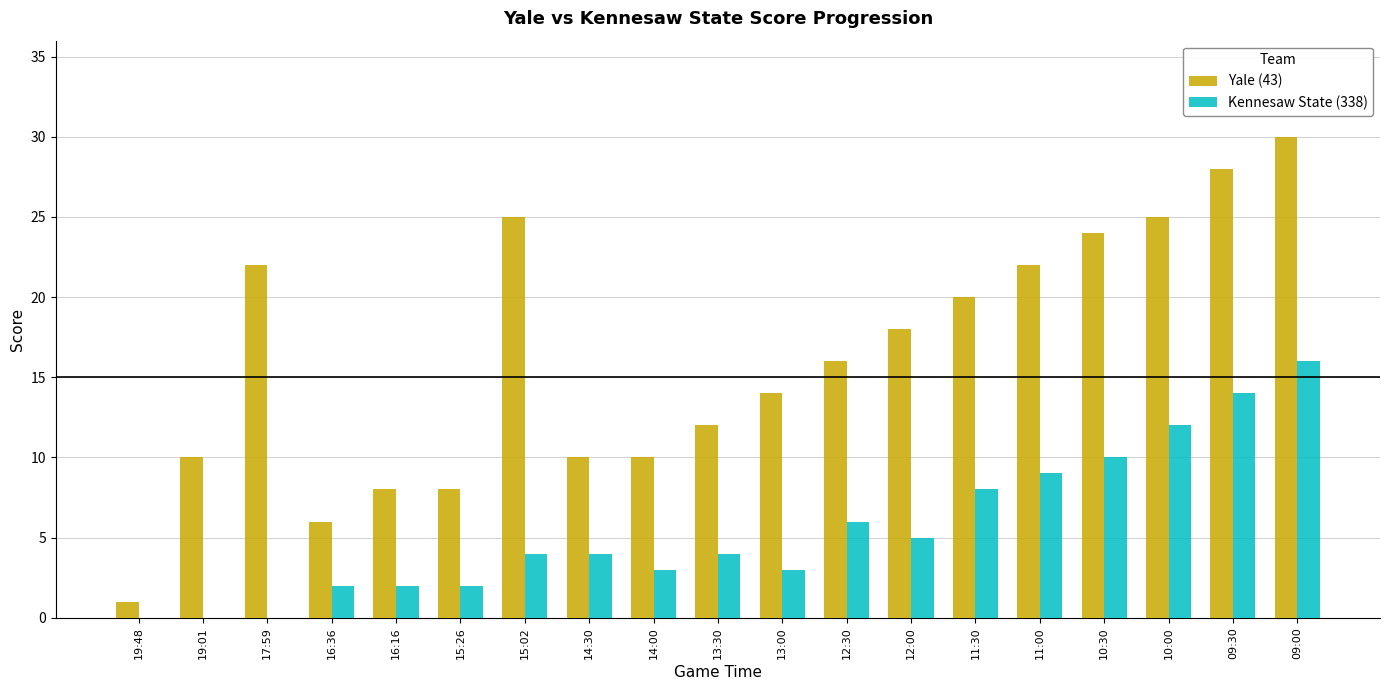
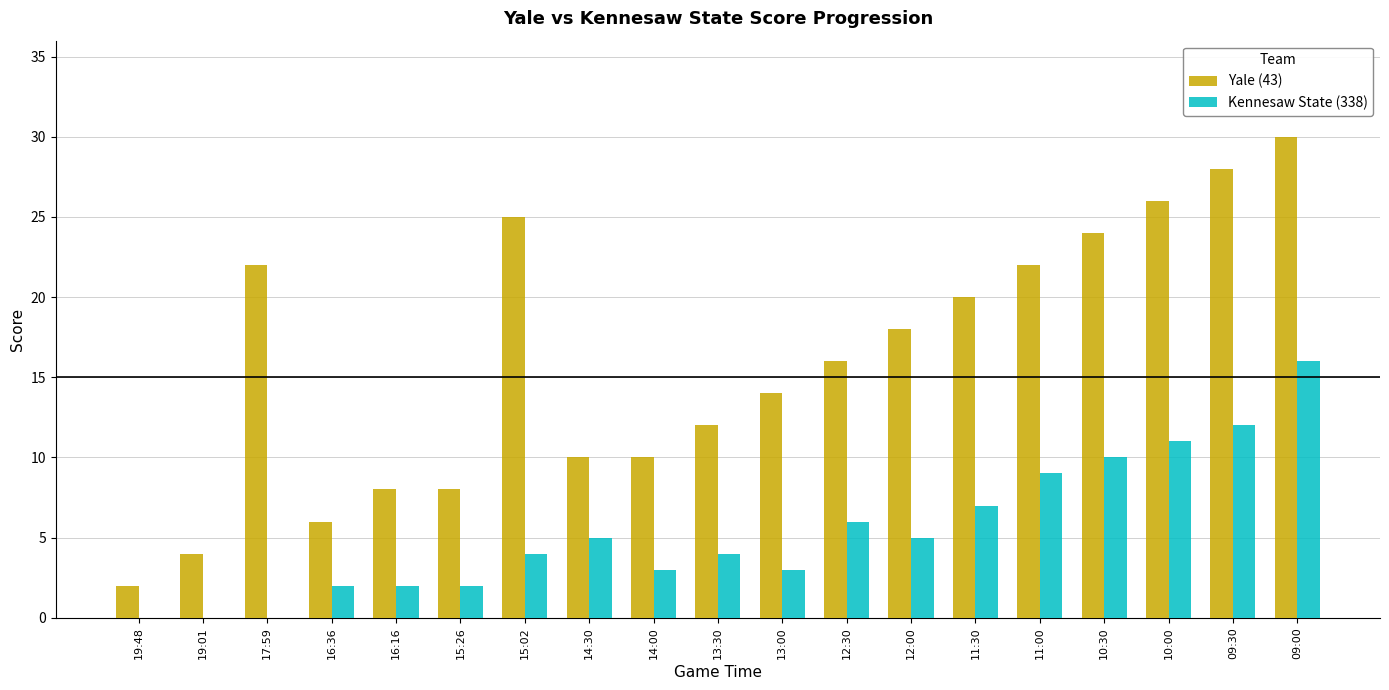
Yale (43), 19:48: 1 -> 2
Yale (43), 19:01: 10 -> 4
Kennesaw State (338), 14:30: 4 -> 5
Kennesaw State (338), 11:30: 8 -> 7
Yale (43), 10:00: 25 -> 26
Kennesaw State (338), 10:00: 12 -> 11
Kennesaw State (338), 09:30: 14 -> 12
